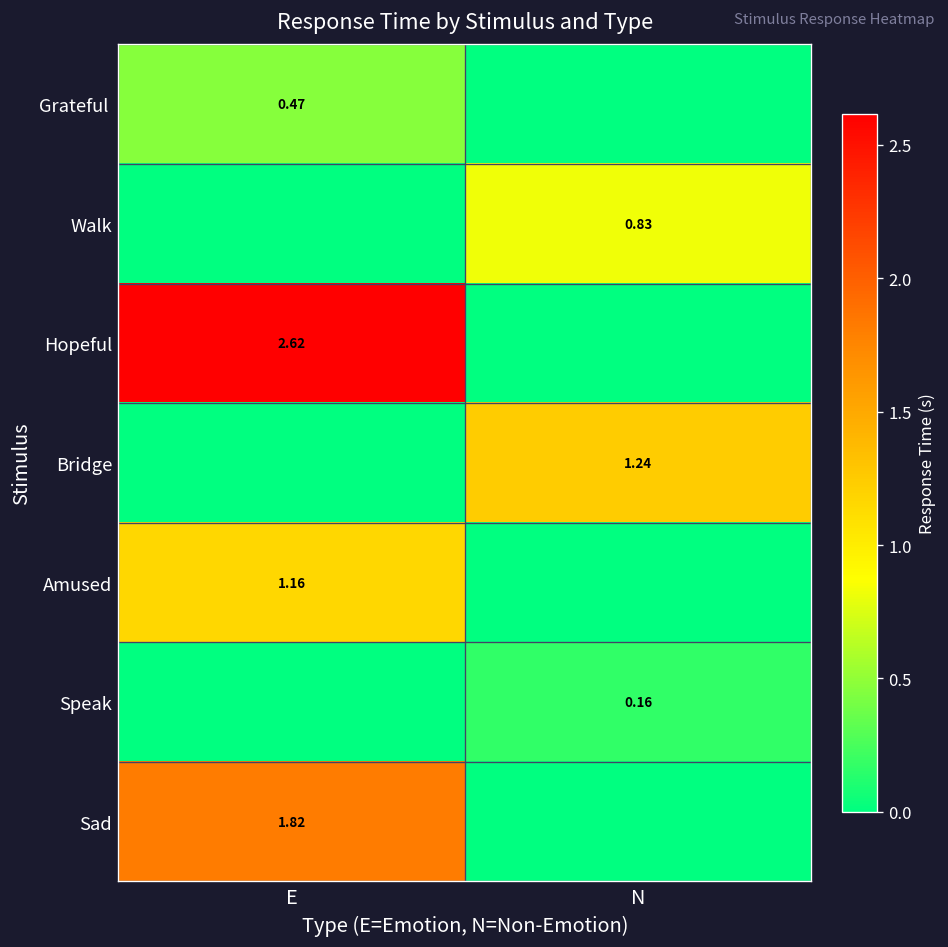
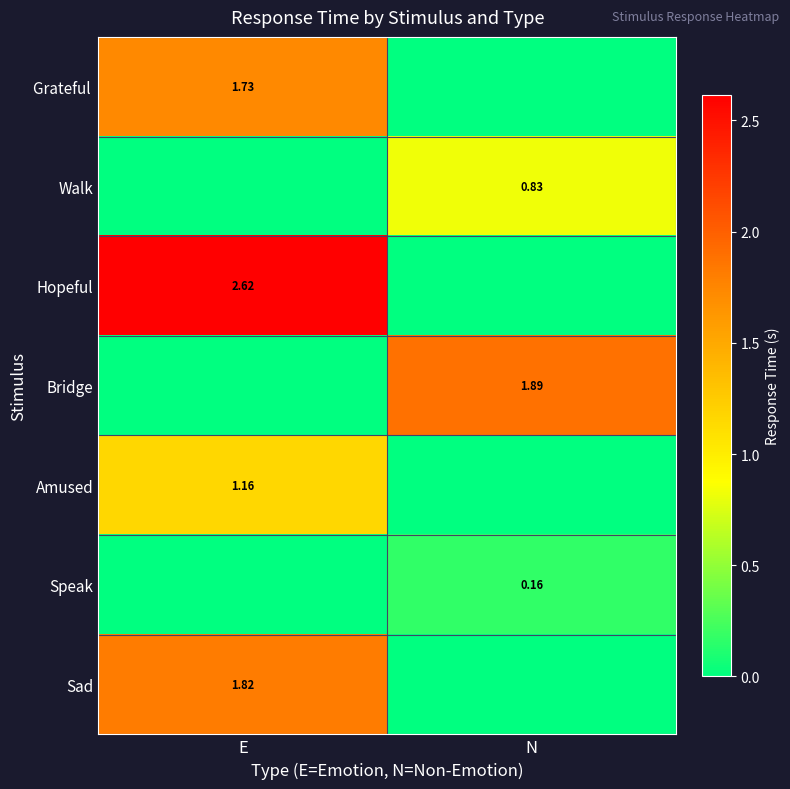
Grateful, E: 0.47 -> 1.73
Bridge, N: 1.24 -> 1.89
